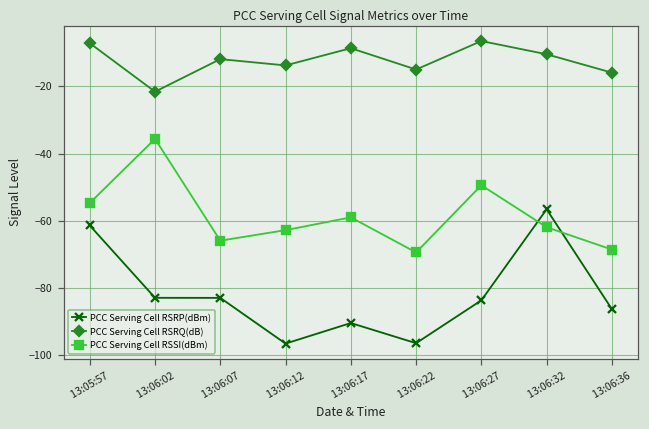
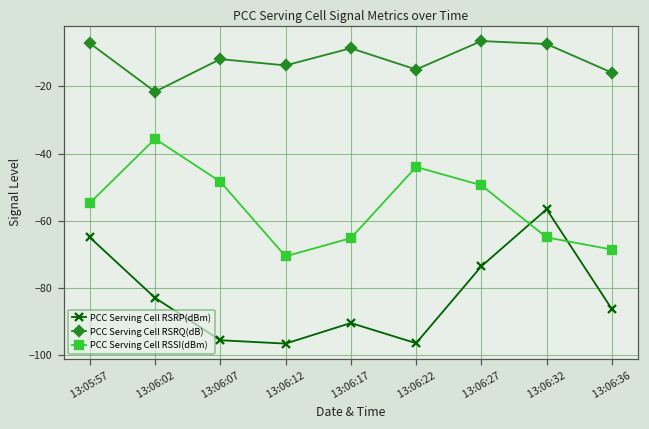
PCC Serving Cell RSRP(dBm), 13:05:57: -61 -> -65
PCC Serving Cell RSRP(dBm), 13:06:07: -83 -> -96
PCC Serving Cell RSSI(dBm), 13:06:07: -66 -> -48
PCC Serving Cell RSSI(dBm), 13:06:12: -63 -> -71
PCC Serving Cell RSSI(dBm), 13:06:17: -59 -> -65
PCC Serving Cell RSSI(dBm), 13:06:22: -69 -> -44
PCC Serving Cell RSRP(dBm), 13:06:27: -84 -> -74
PCC Serving Cell RSRQ(dB), 13:06:32: -10 -> -7
PCC Serving Cell RSSI(dBm), 13:06:32: -62 -> -65
